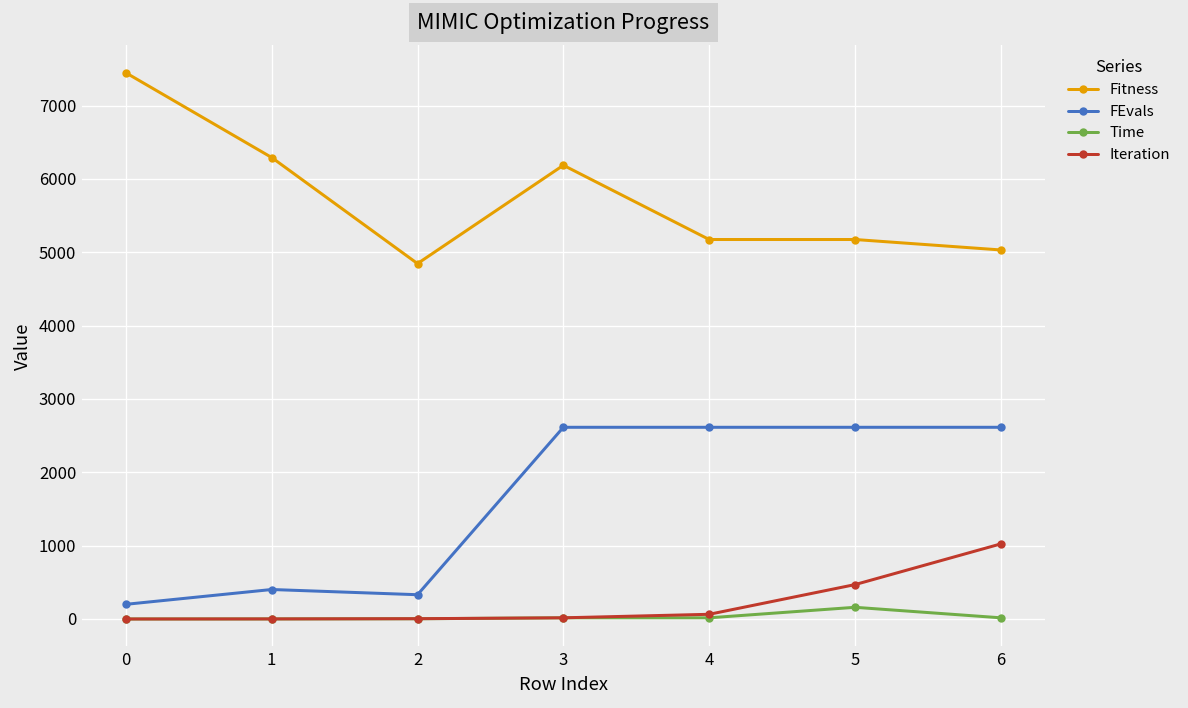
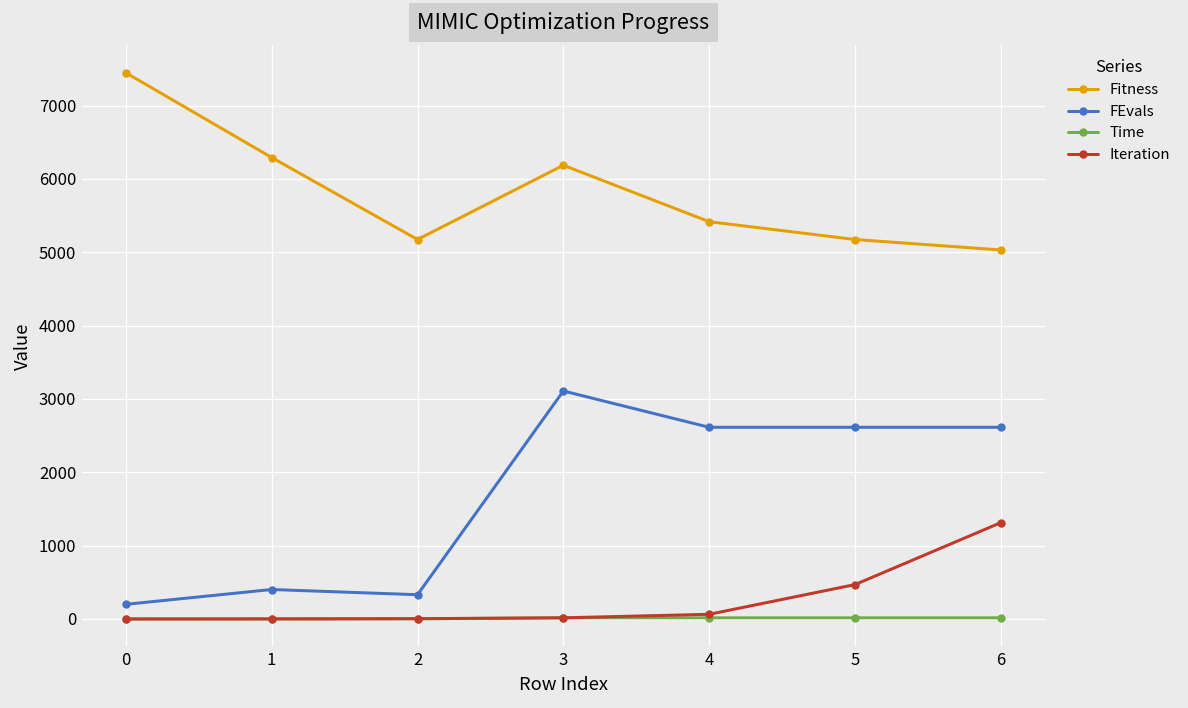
Fitness, 2: 4800 -> 5200
FEvals, 3: 2600 -> 3100
Fitness, 4: 5200 -> 5400
Time, 5: 200 -> 0
Iteration, 6: 1000 -> 1300
